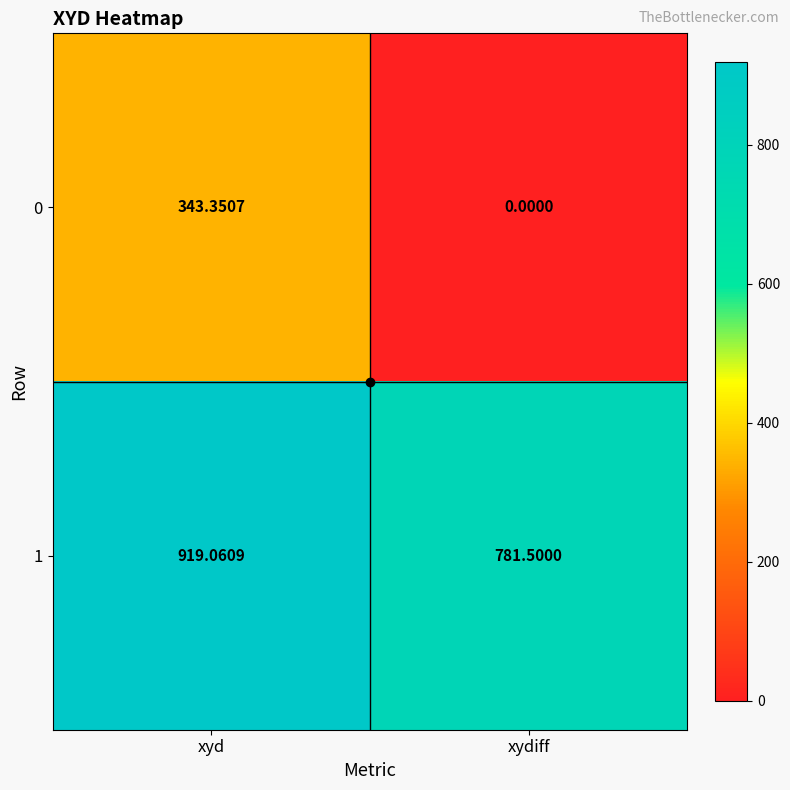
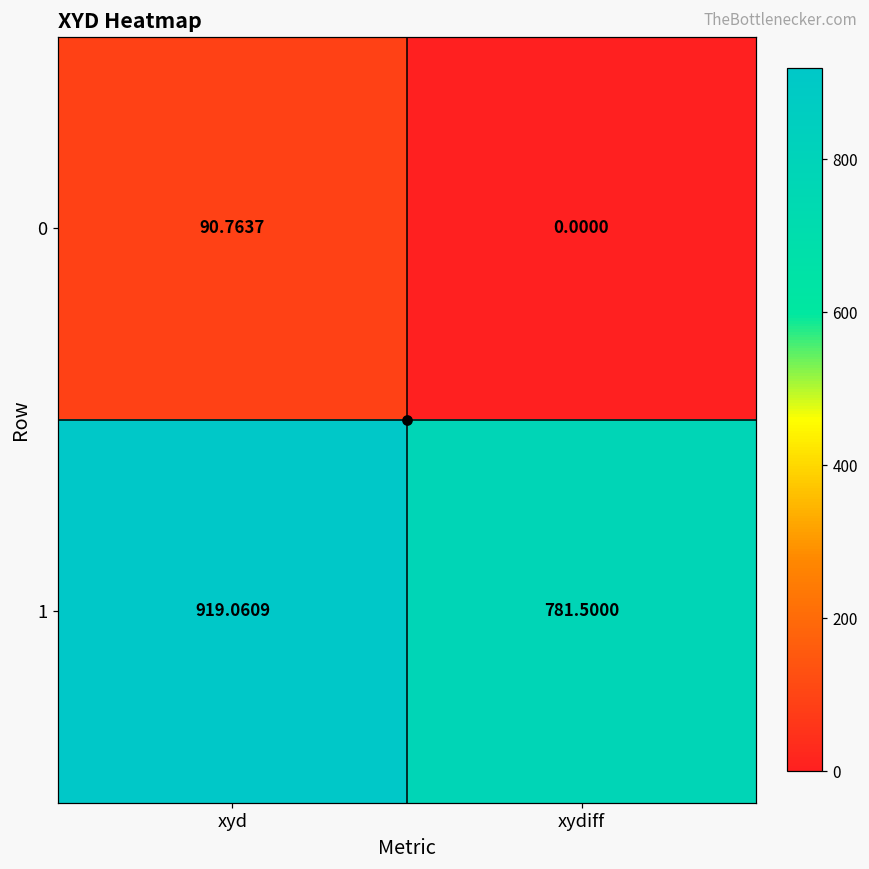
0, xyd: 343.3507 -> 90.7637
